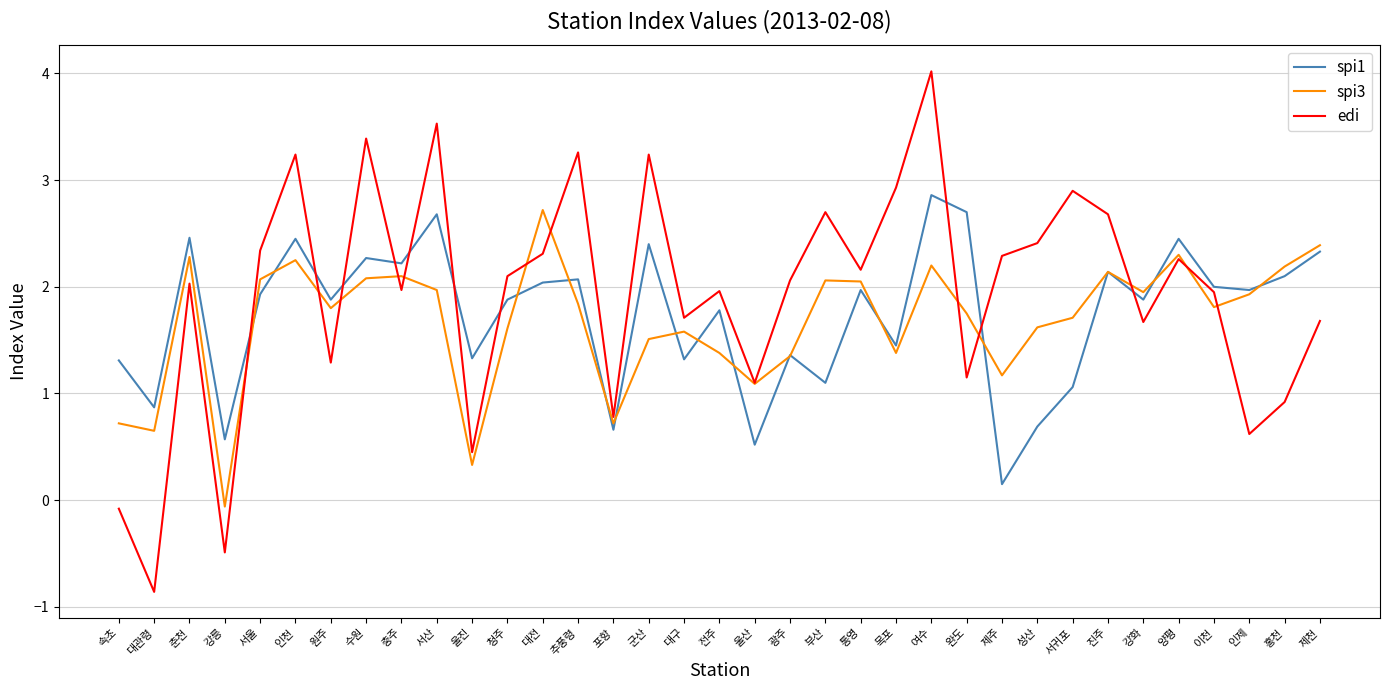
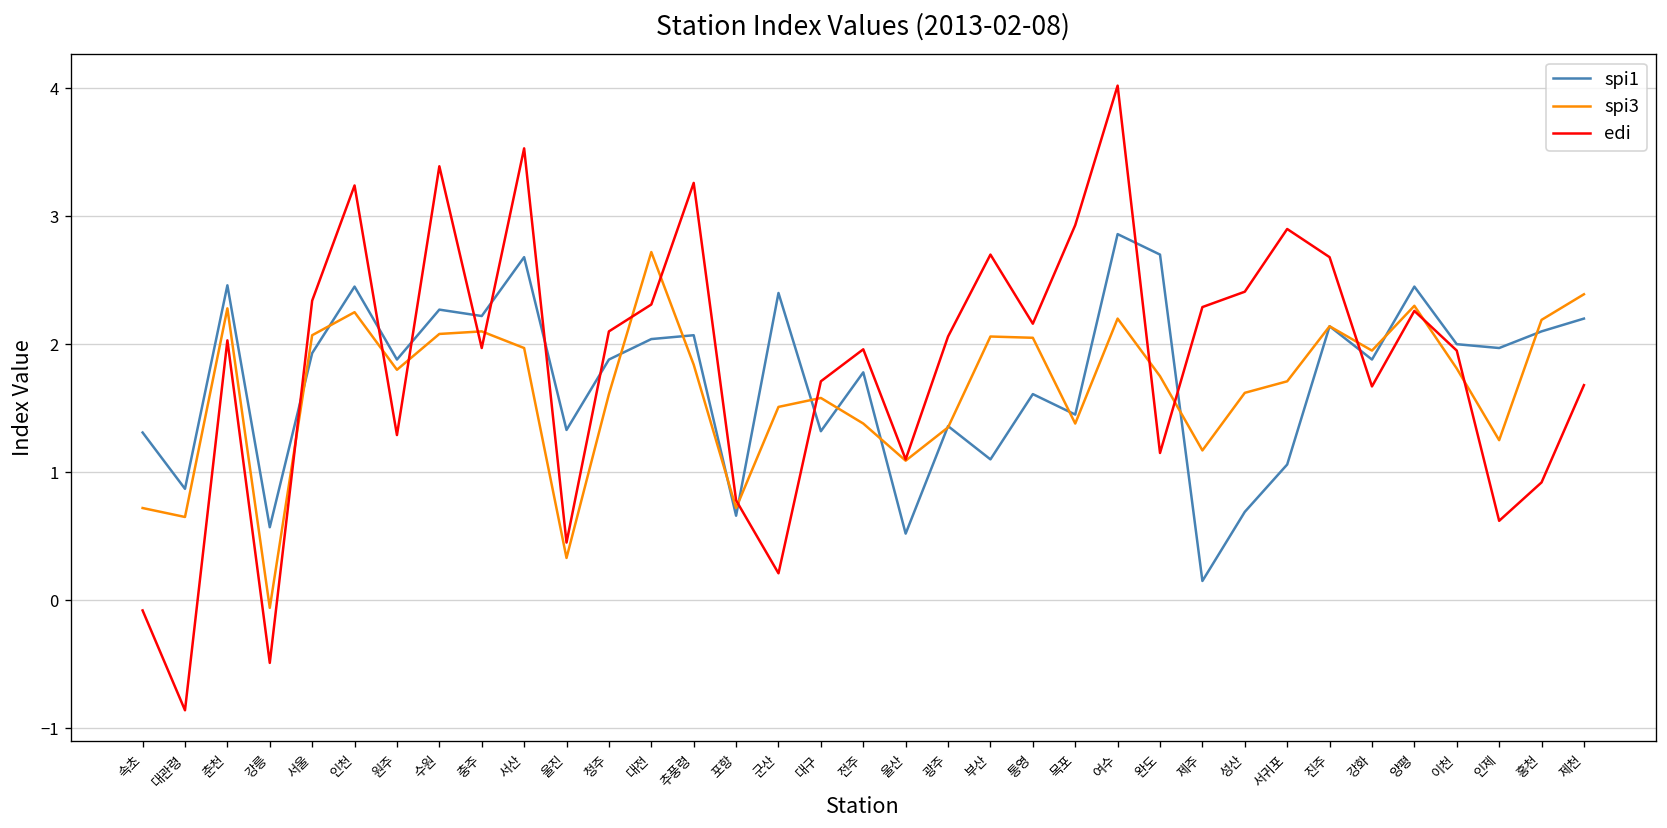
edi, 군산: 3.24 -> 0.21
spi1, 통영: 1.97 -> 1.61
spi3, 인제: 1.93 -> 1.25
spi1, 제천: 2.33 -> 2.20
